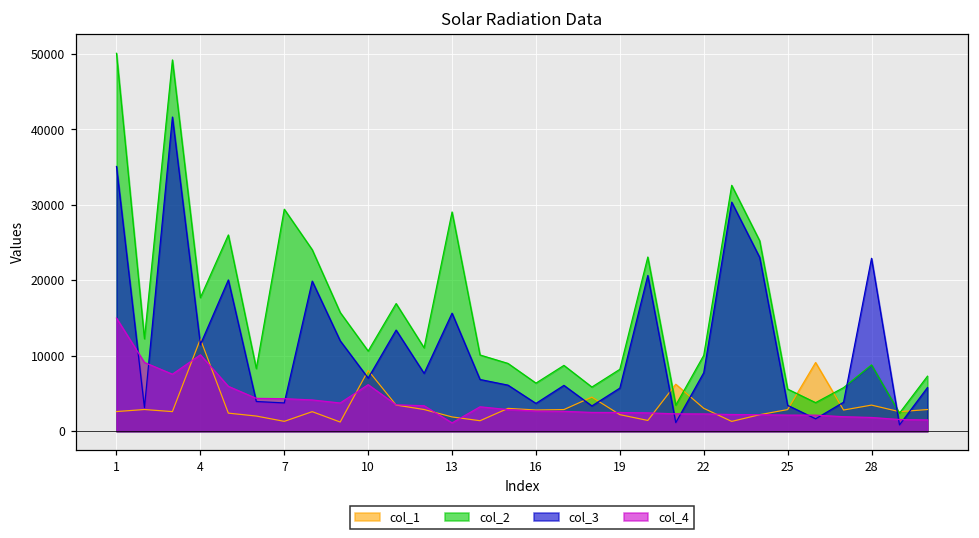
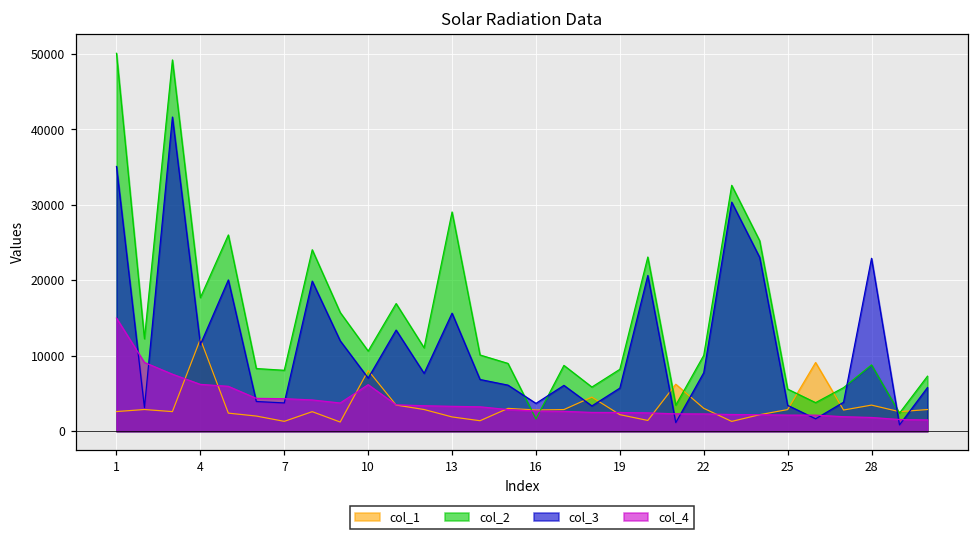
col_4, 4: 10000 -> 6000
col_2, 7: 29000 -> 8000
col_4, 13: 1000 -> 3000
col_2, 16: 6000 -> 2000
